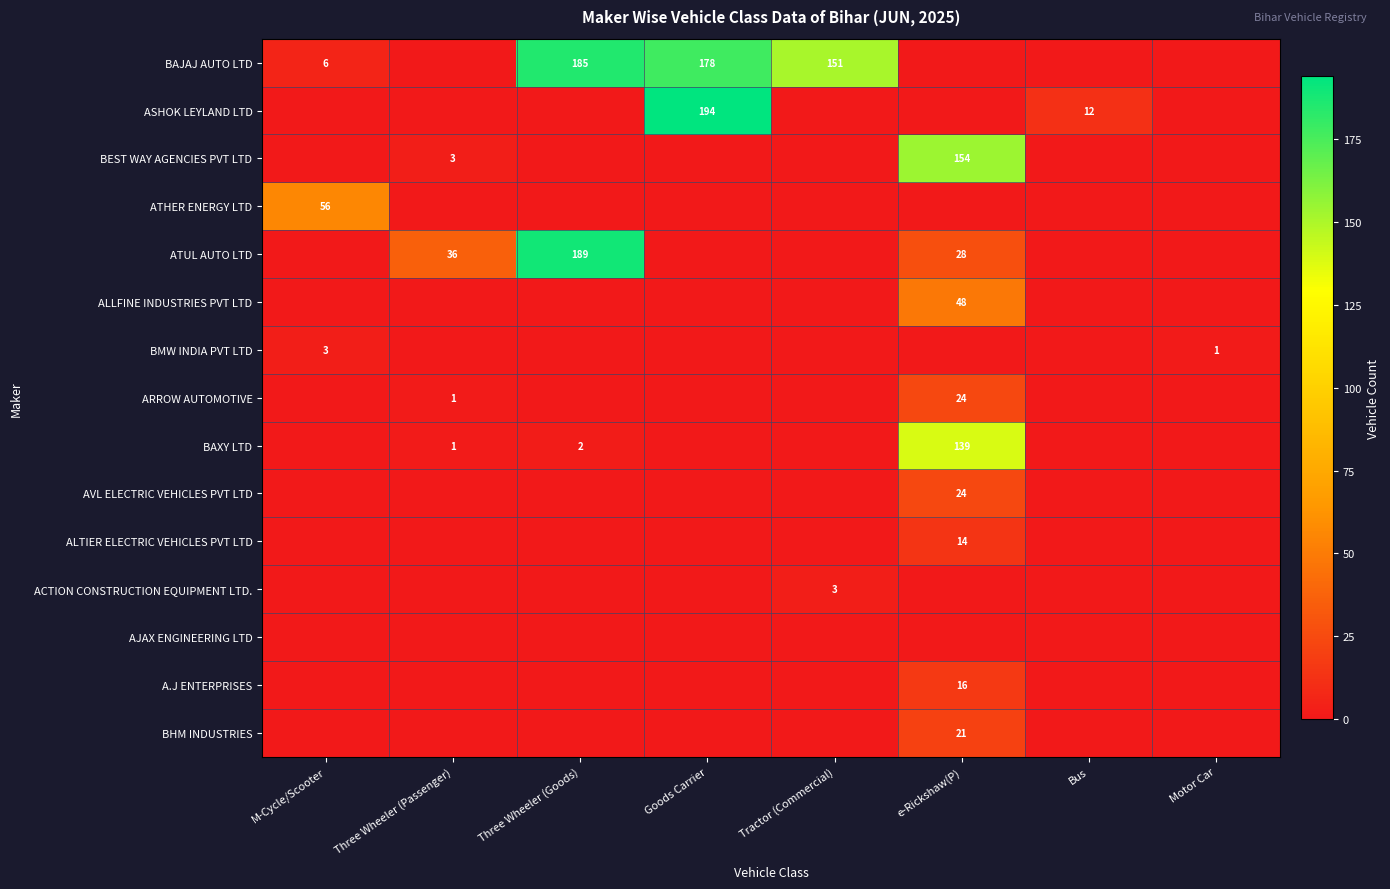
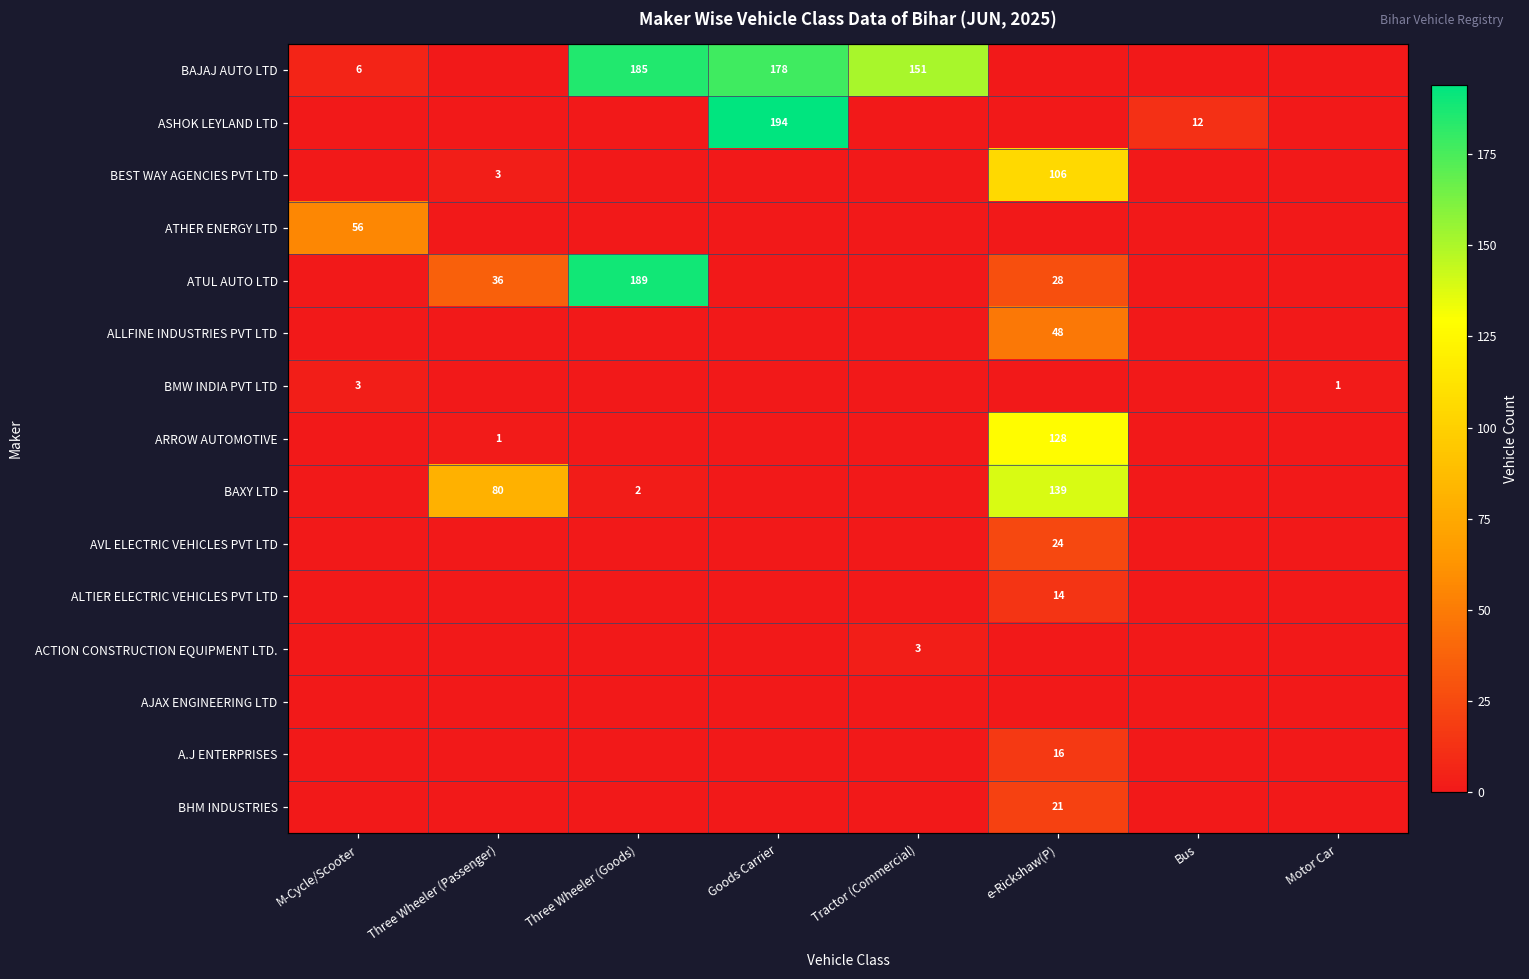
BEST WAY AGENCIES PVT LTD, e-Rickshaw(P): 154 -> 106
ARROW AUTOMOTIVE, e-Rickshaw(P): 24 -> 128
BAXY LTD, Three Wheeler (Passenger): 1 -> 80
